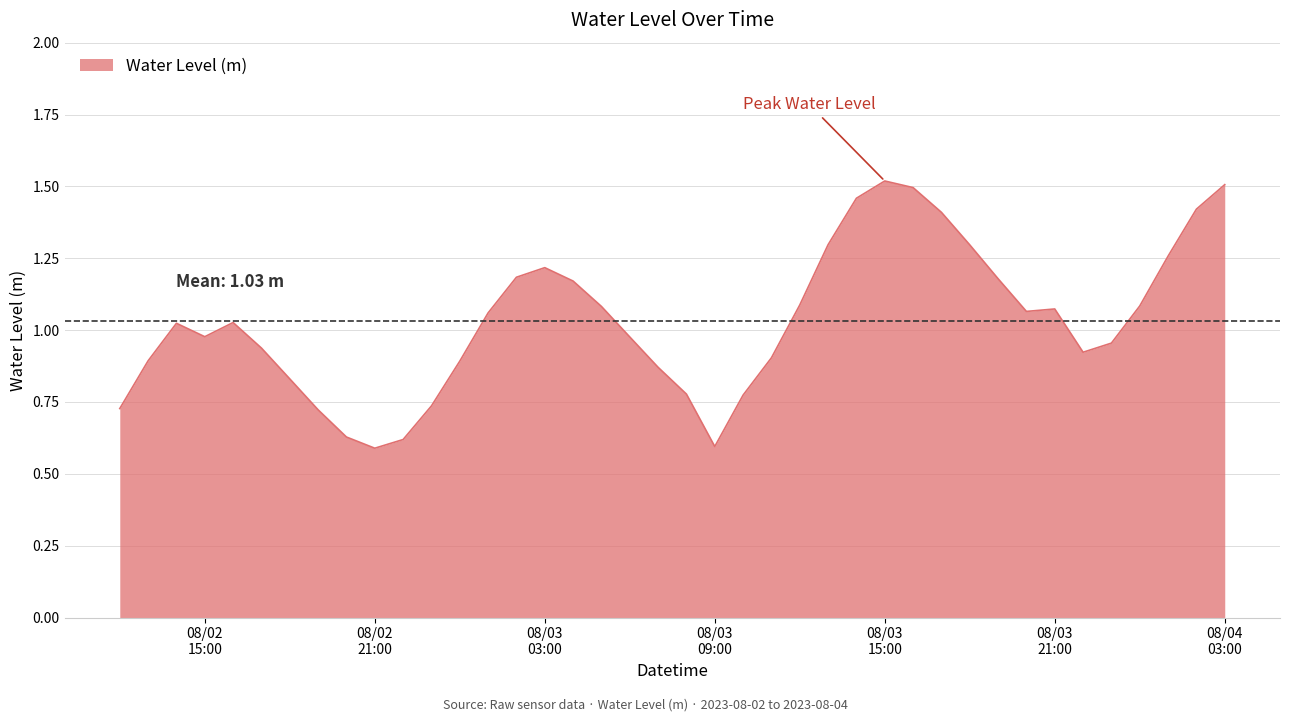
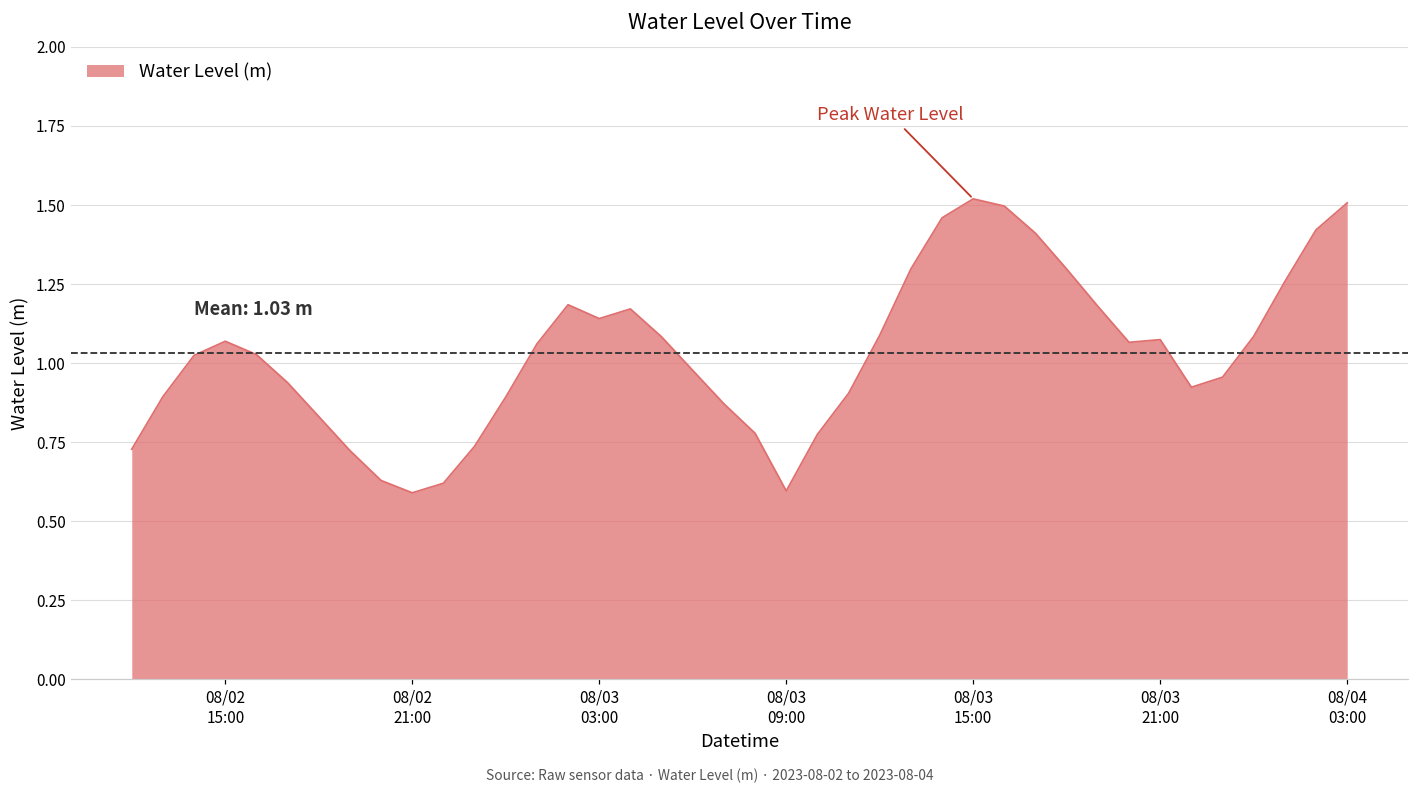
08/02 15:00: 0.98 -> 1.07
08/03 03:00: 1.22 -> 1.14
